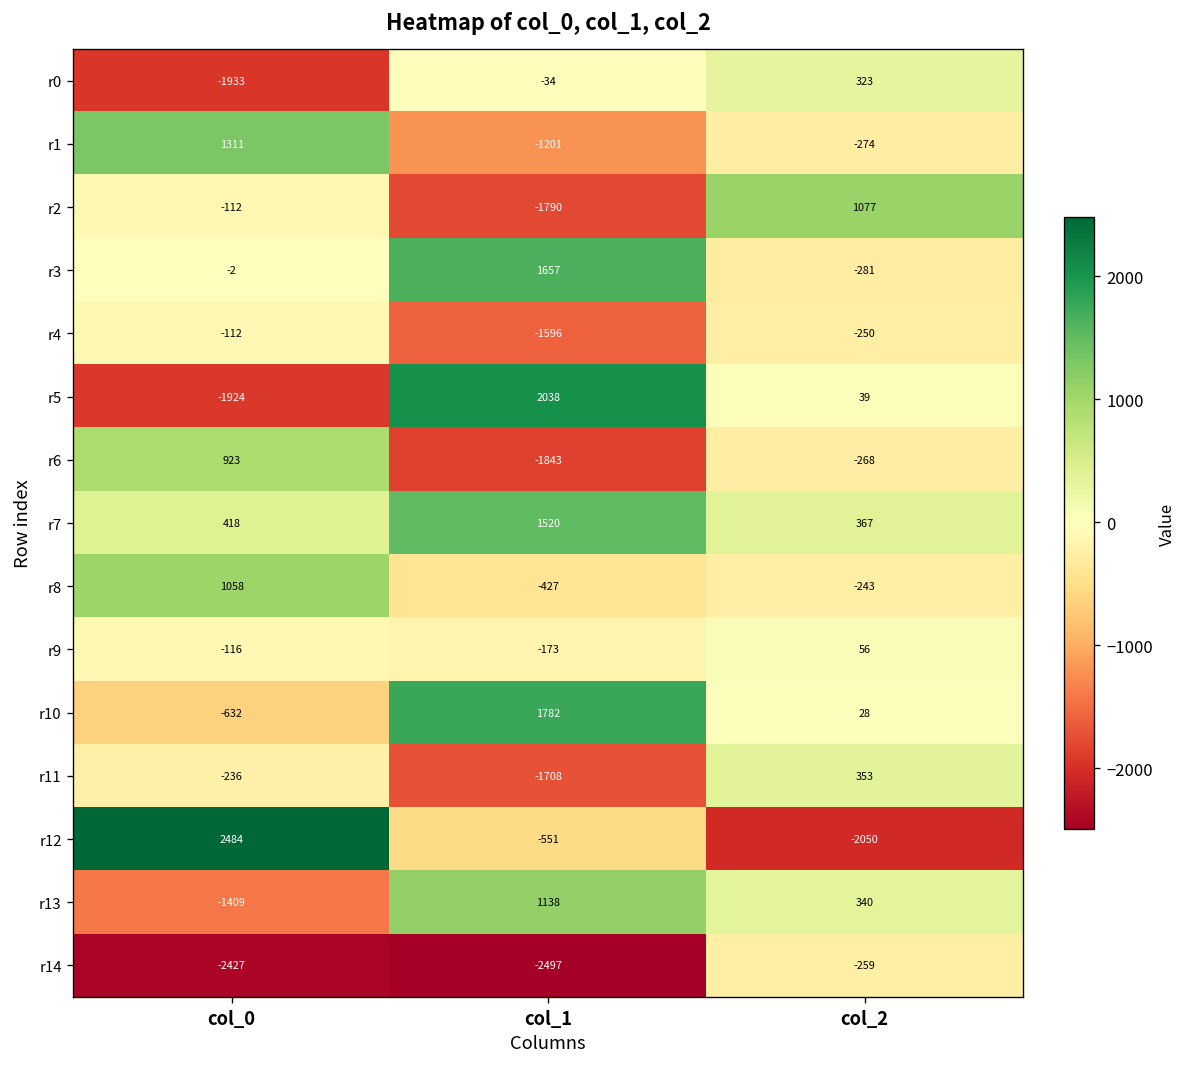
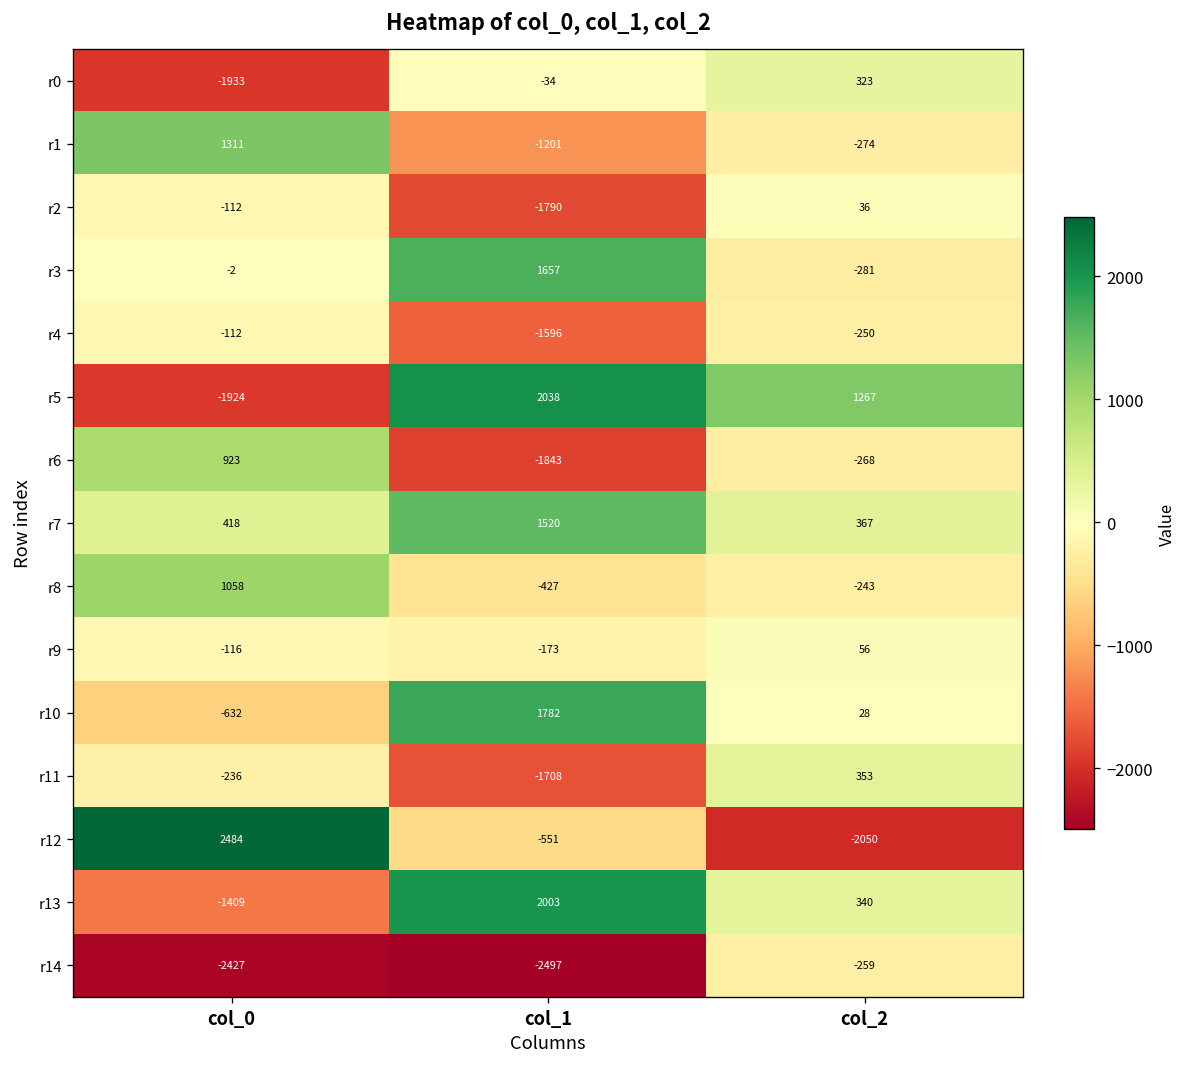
r2, col_2: 1077 -> 36
r5, col_2: 39 -> 1267
r13, col_1: 1138 -> 2003
